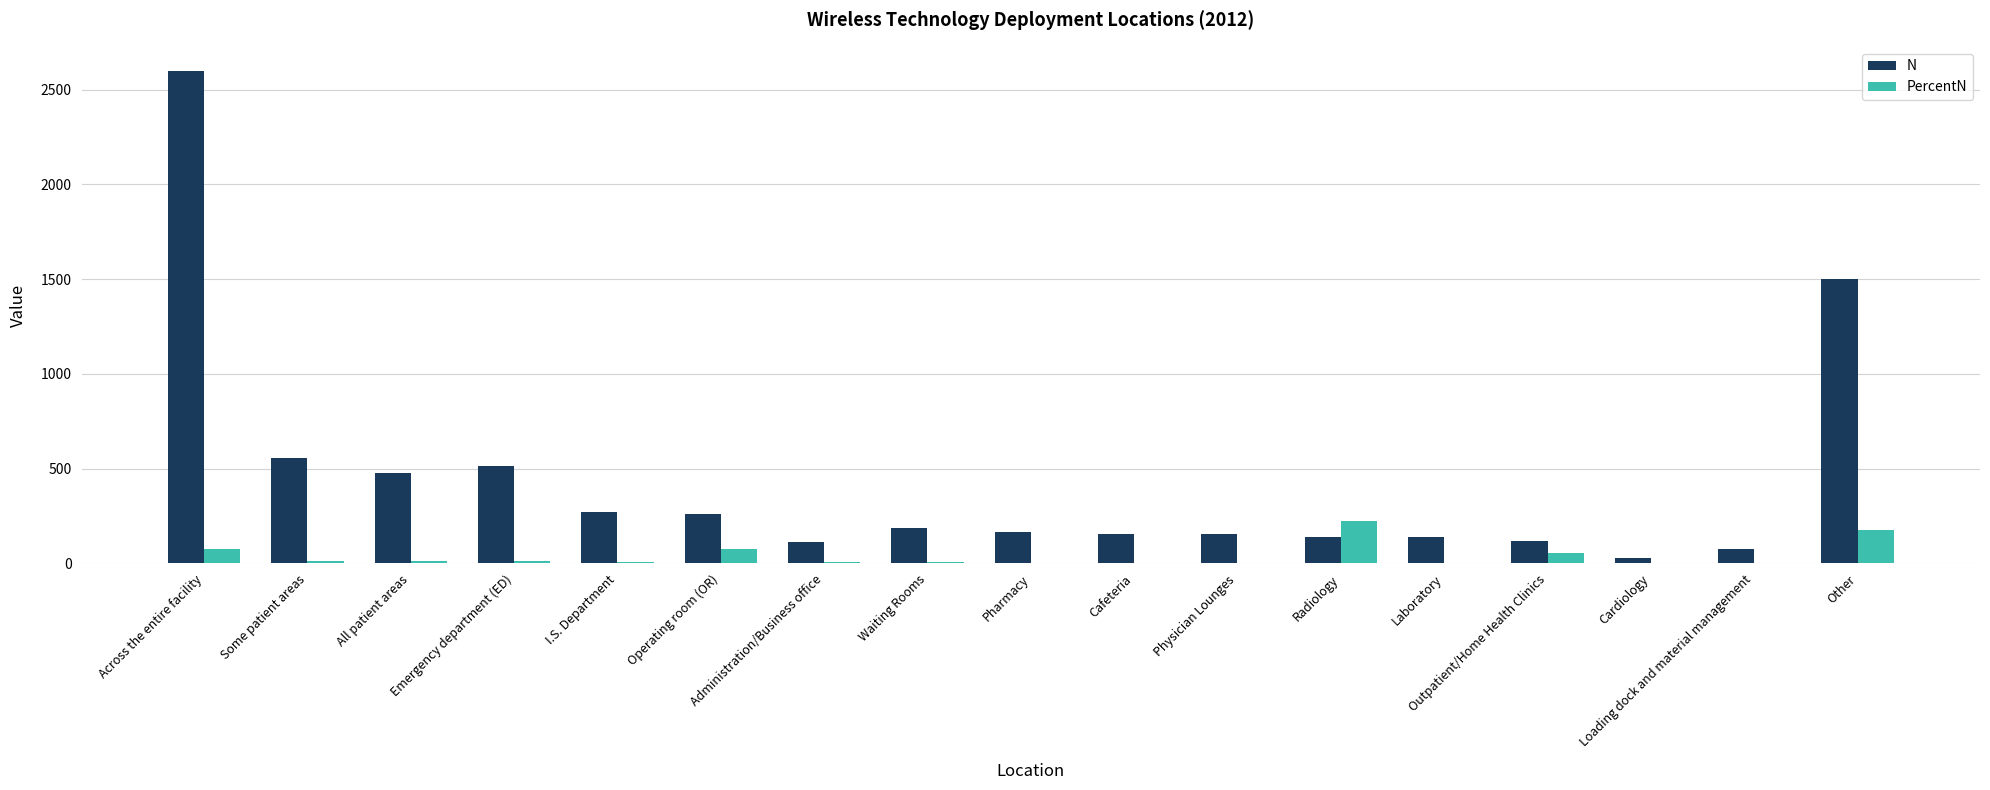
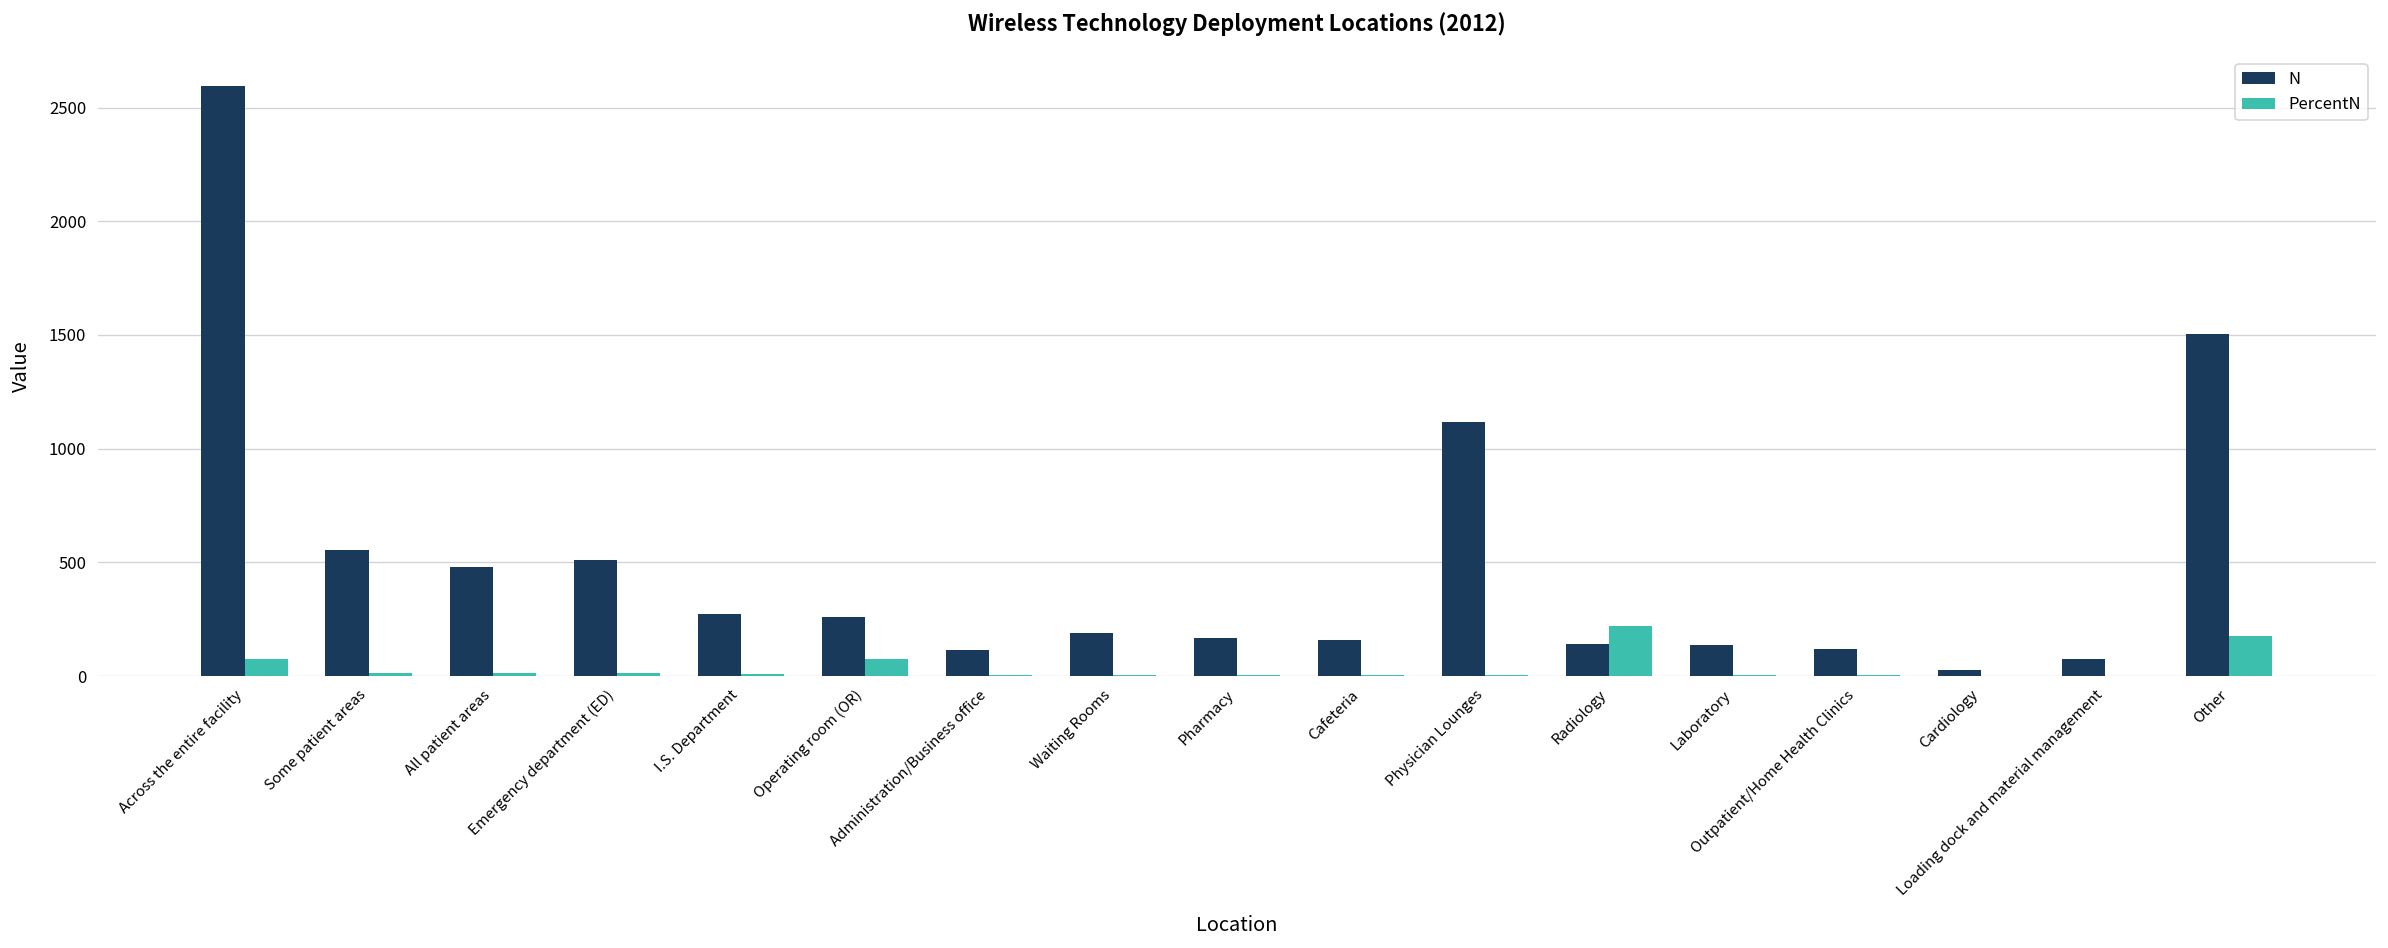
N, Physician Lounges: 160 -> 1120
PercentN, Outpatient/Home Health Clinics: 60 -> 0
